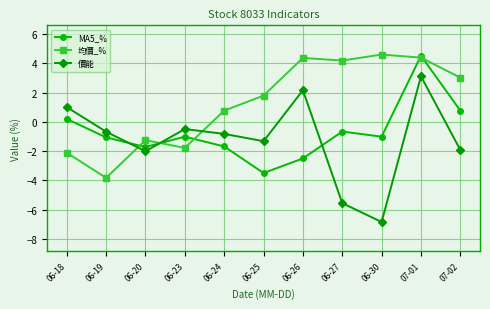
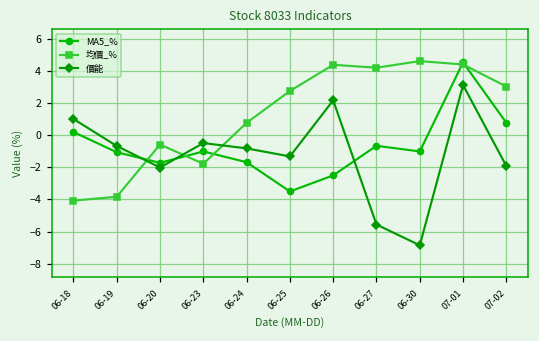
均價_%, 06-18: -2.1 -> -4.1
均價_%, 06-20: -1.3 -> -0.6
均價_%, 06-25: 1.8 -> 2.8
